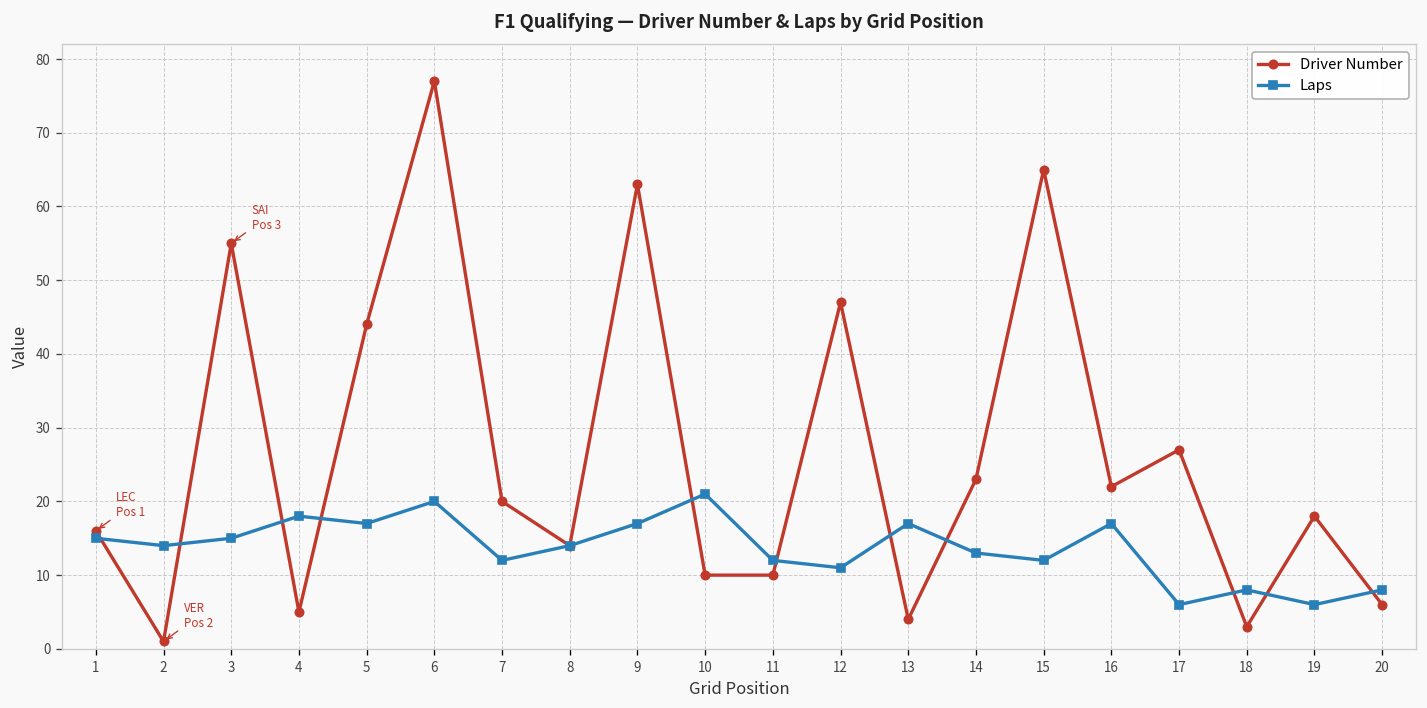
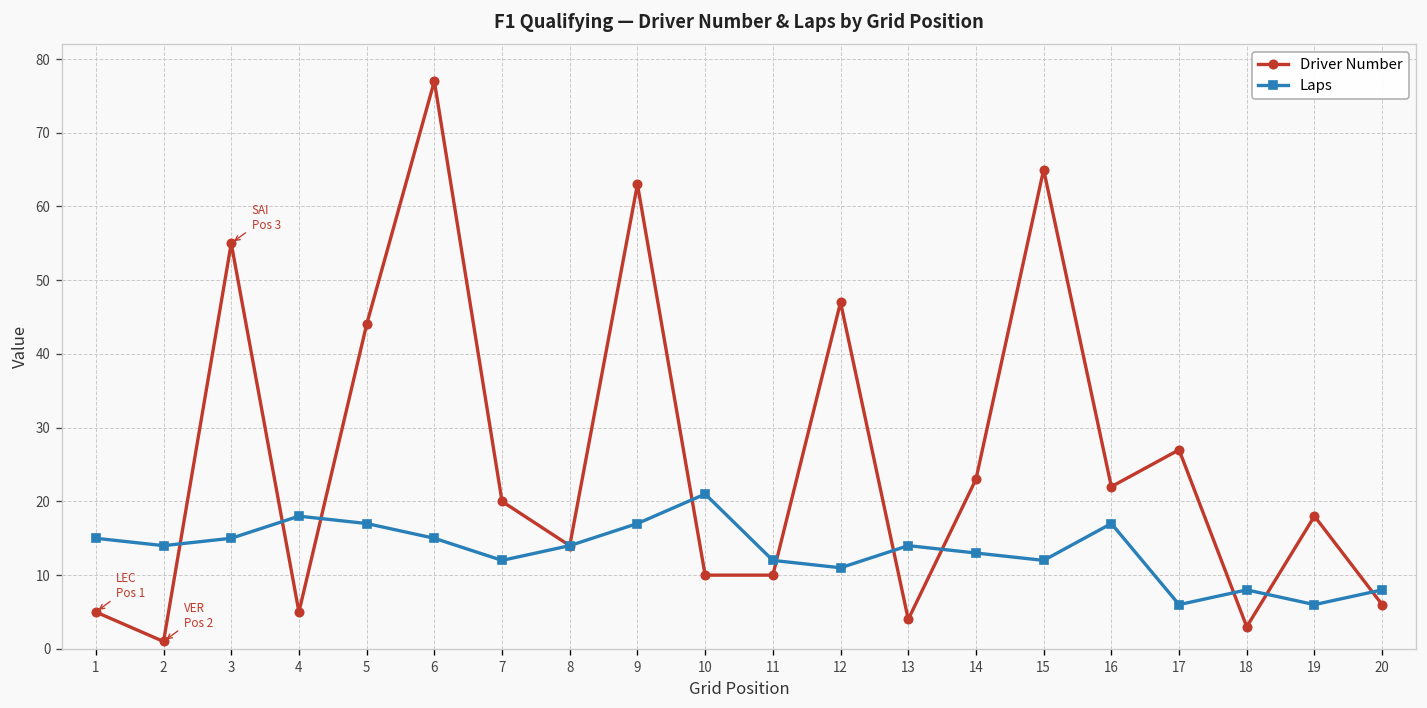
Driver Number, 1: 16 -> 5
Laps, 6: 20 -> 15
Laps, 13: 17 -> 14
